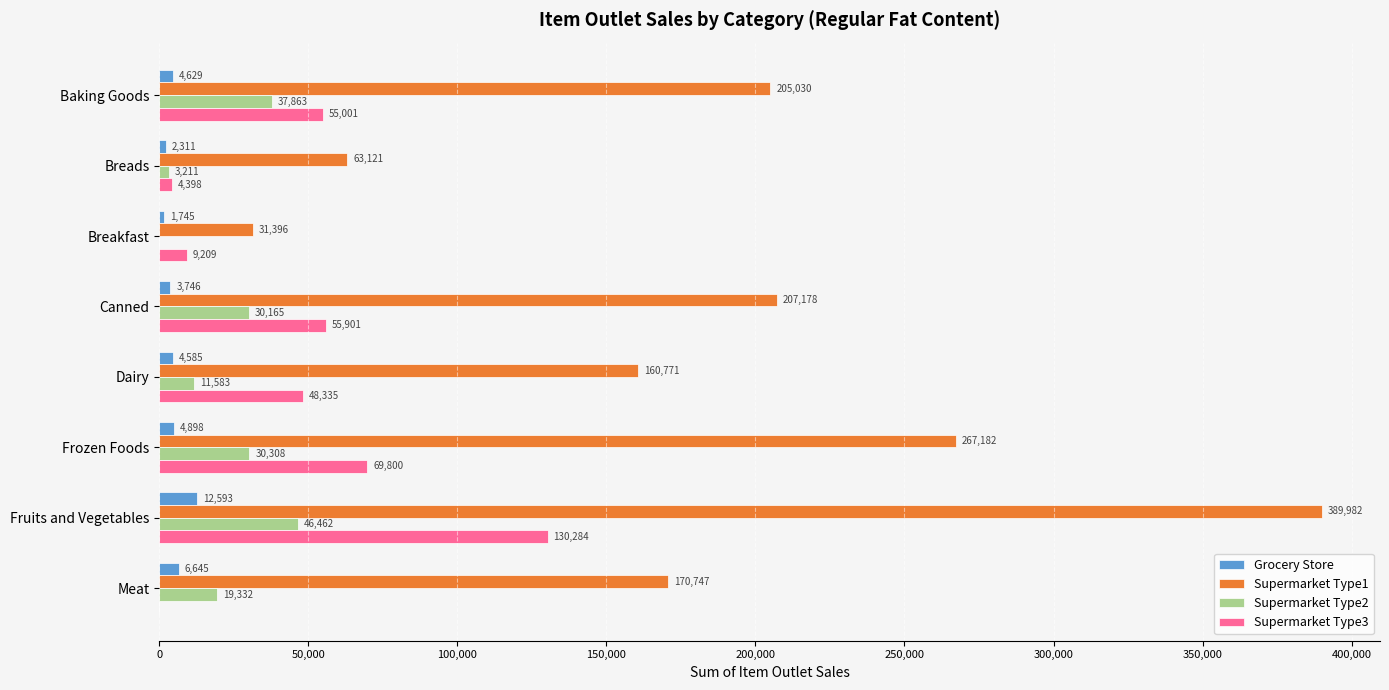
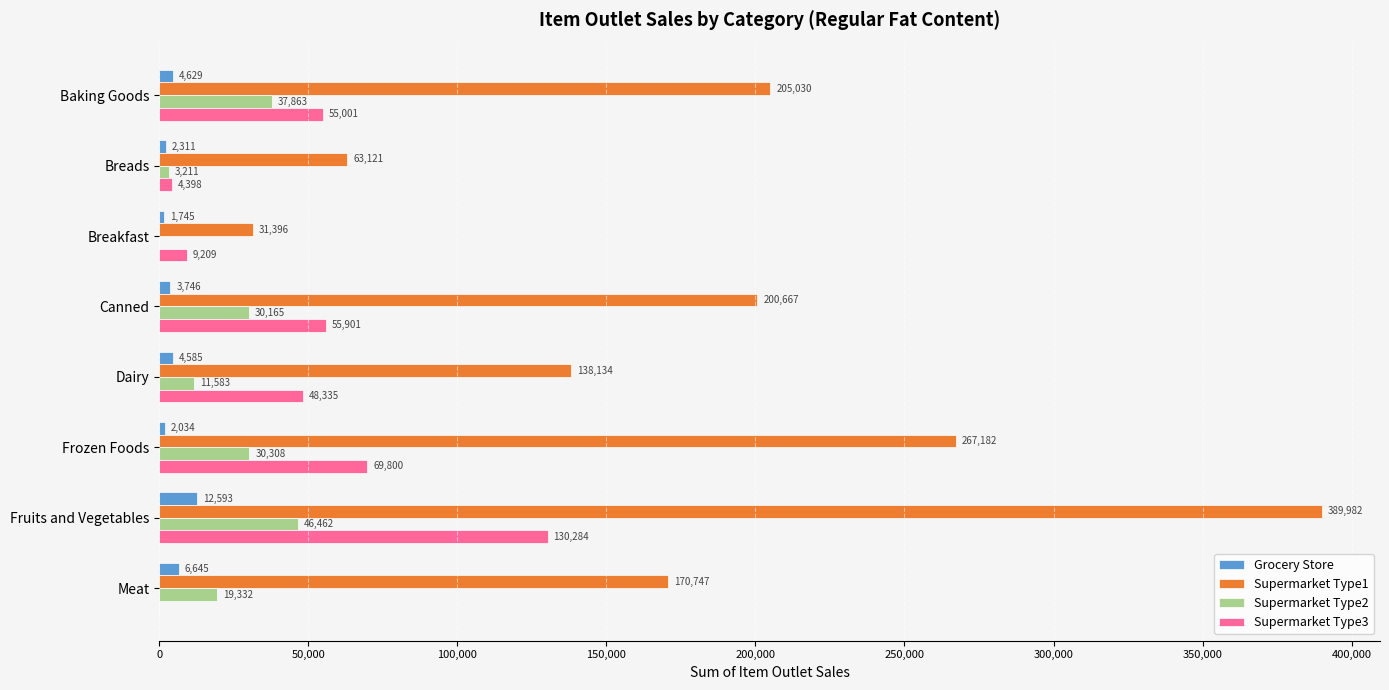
Supermarket Type1, Canned: 207,178 -> 200,667
Supermarket Type1, Dairy: 160,771 -> 138,134
Grocery Store, Frozen Foods: 4,898 -> 2,034
